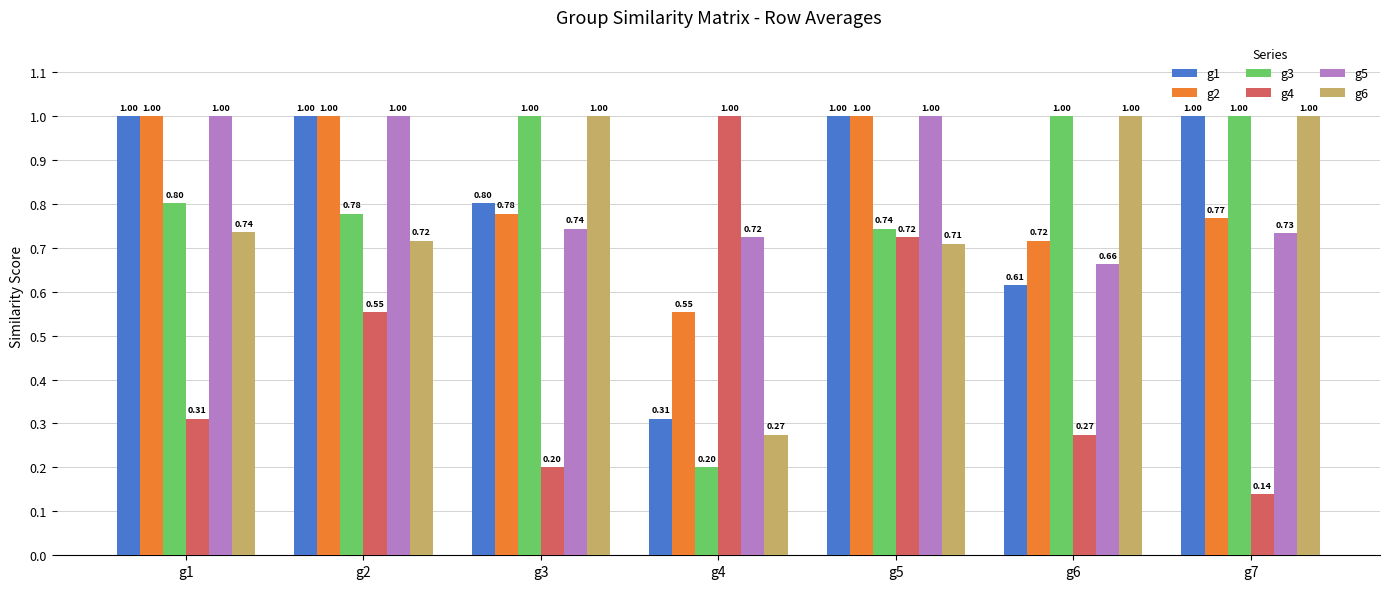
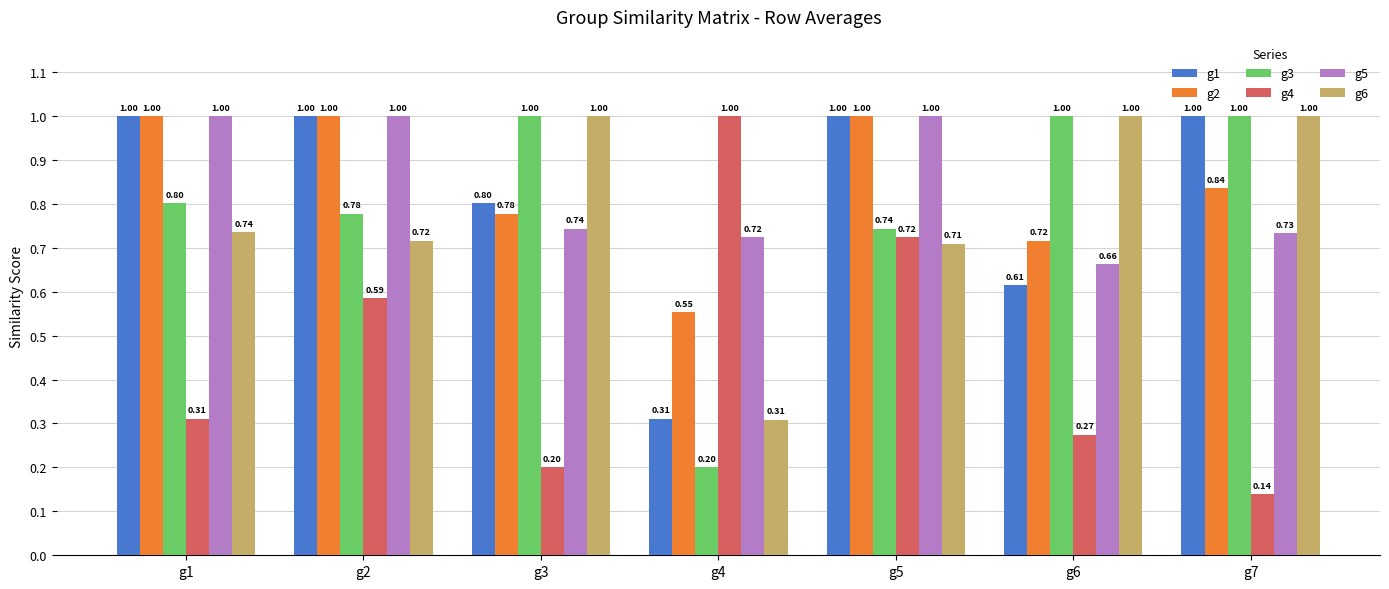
g4, g2: 0.55 -> 0.59
g6, g4: 0.27 -> 0.31
g2, g7: 0.77 -> 0.84
